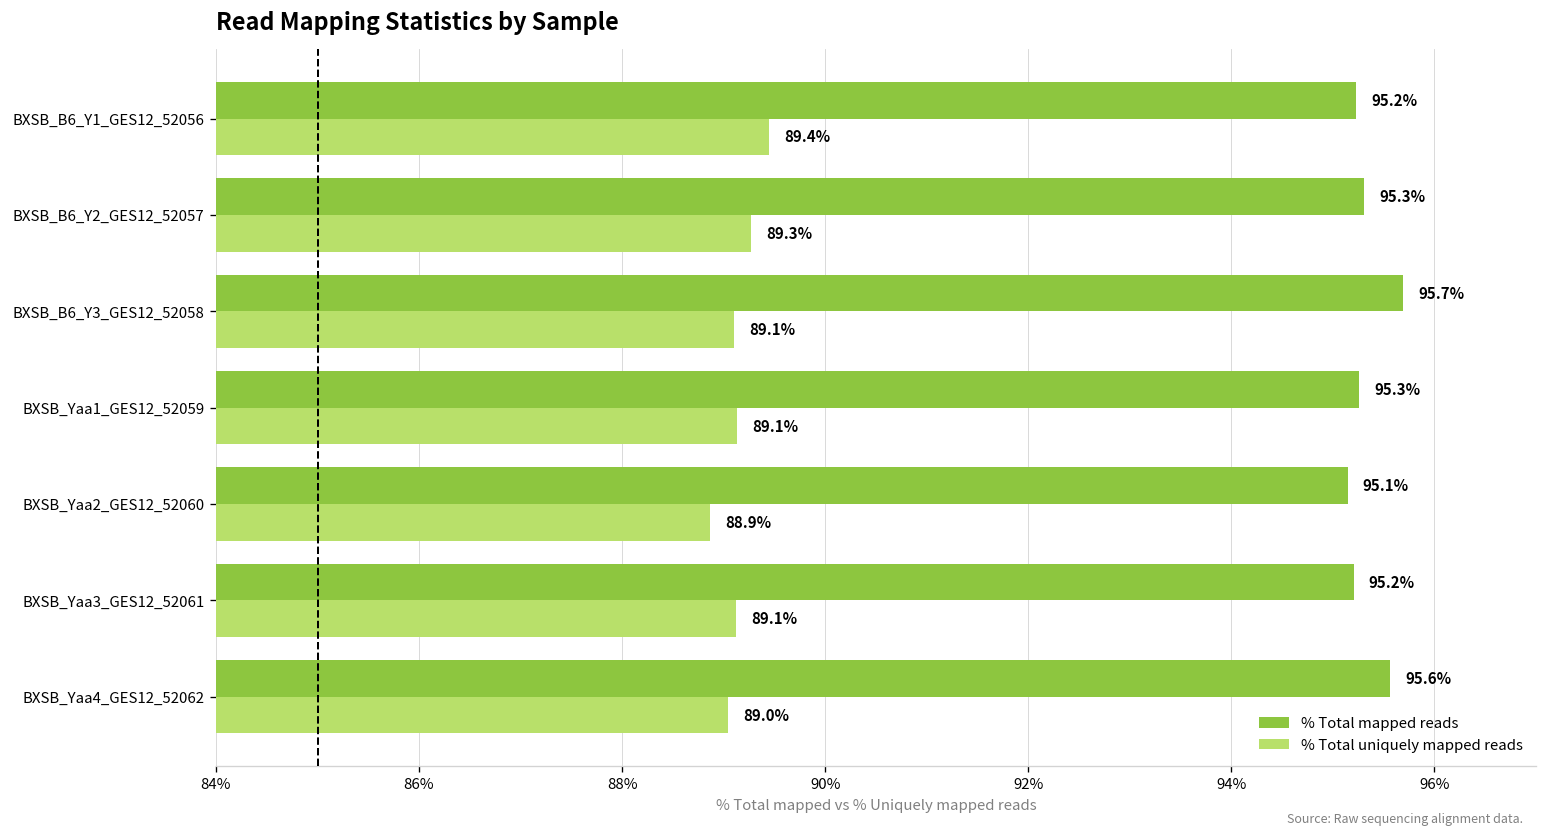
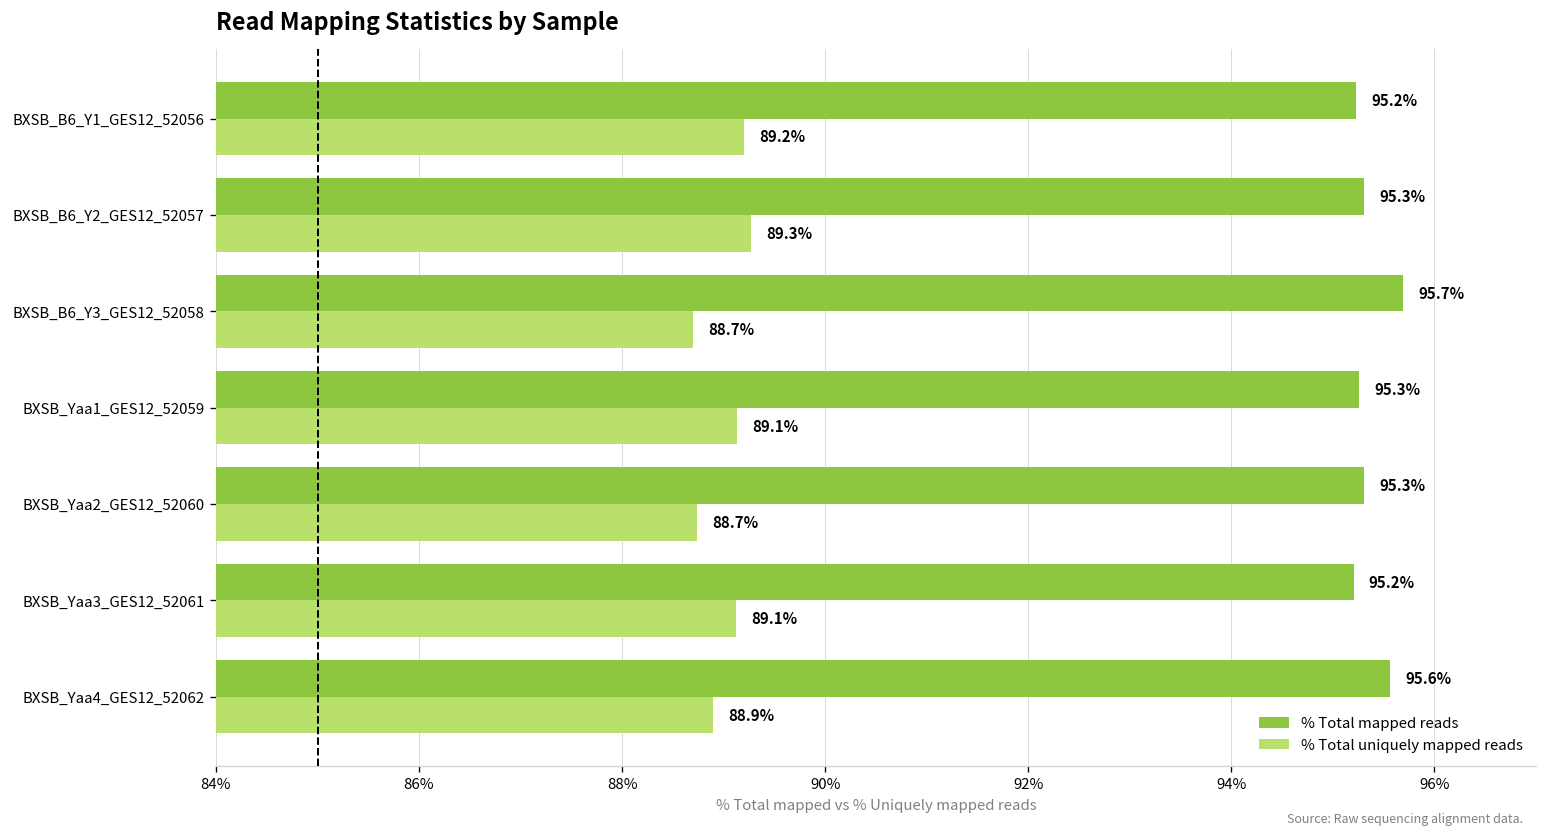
% Total uniquely mapped reads, BXSB_B6_Y1_GES12_52056: 89.4% -> 89.2%
% Total uniquely mapped reads, BXSB_B6_Y3_GES12_52058: 89.1% -> 88.7%
% Total mapped reads, BXSB_Yaa2_GES12_52060: 95.1% -> 95.3%
% Total uniquely mapped reads, BXSB_Yaa2_GES12_52060: 88.9% -> 88.7%
% Total uniquely mapped reads, BXSB_Yaa4_GES12_52062: 89.0% -> 88.9%
